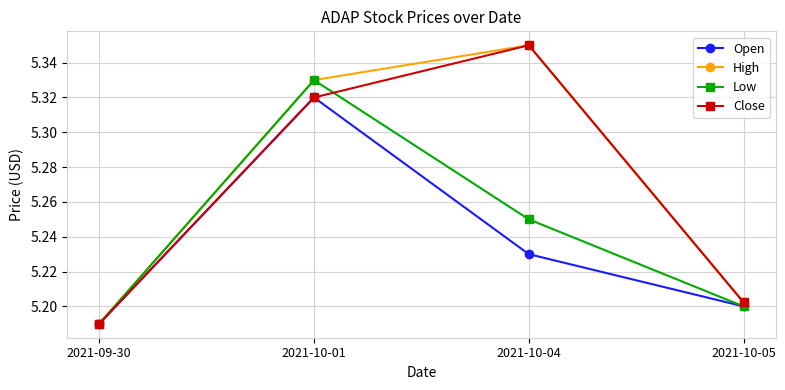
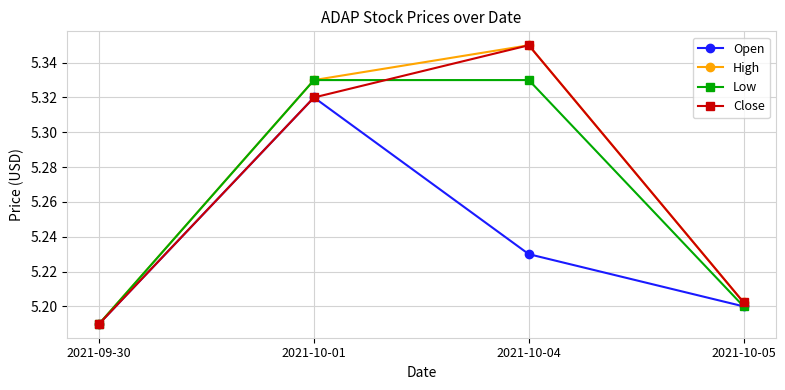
Low, 2021-10-04: 5.25 -> 5.33
